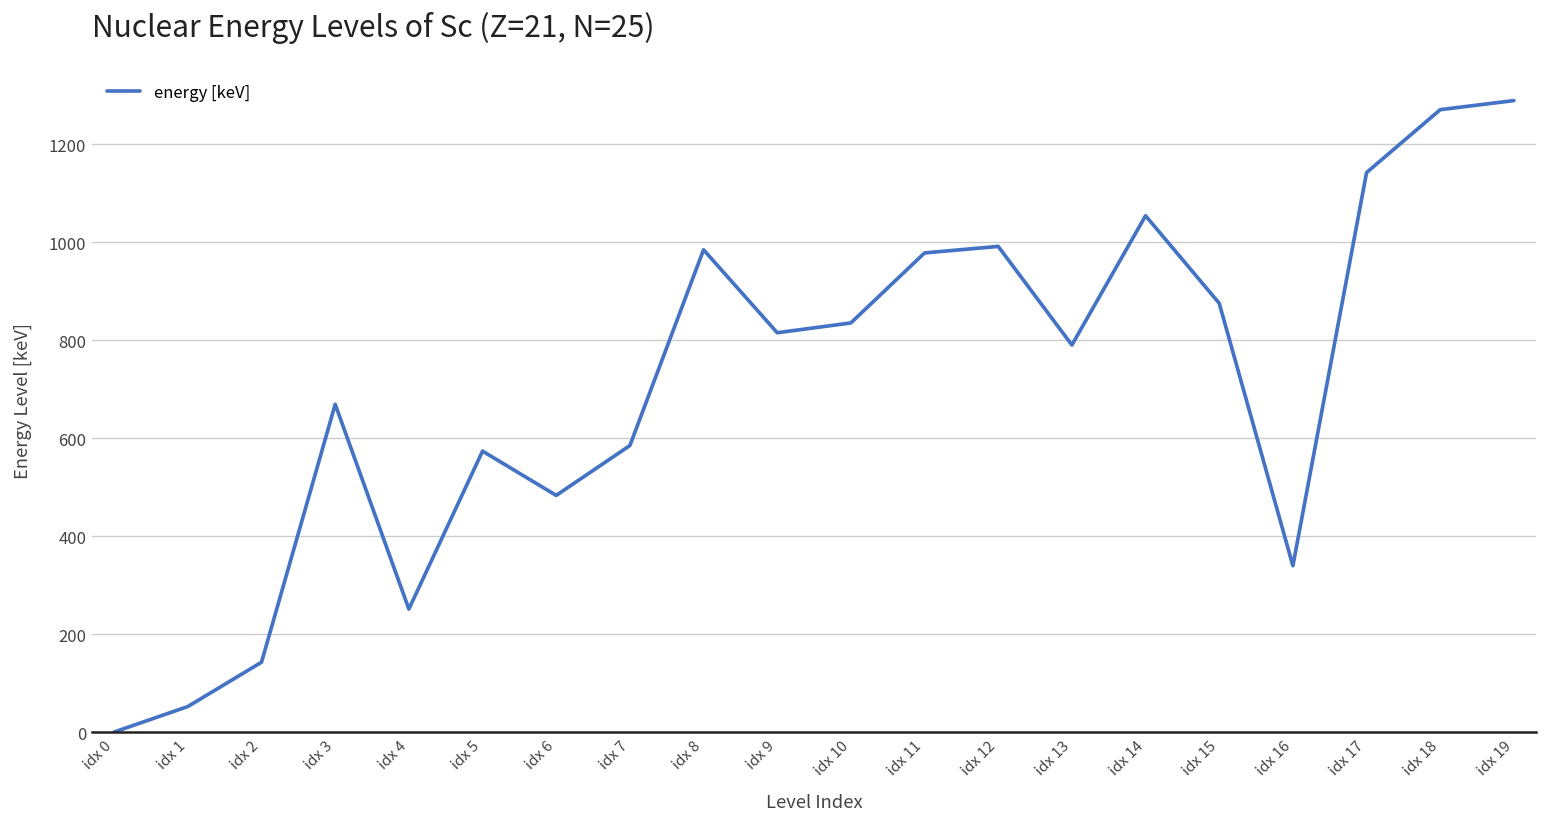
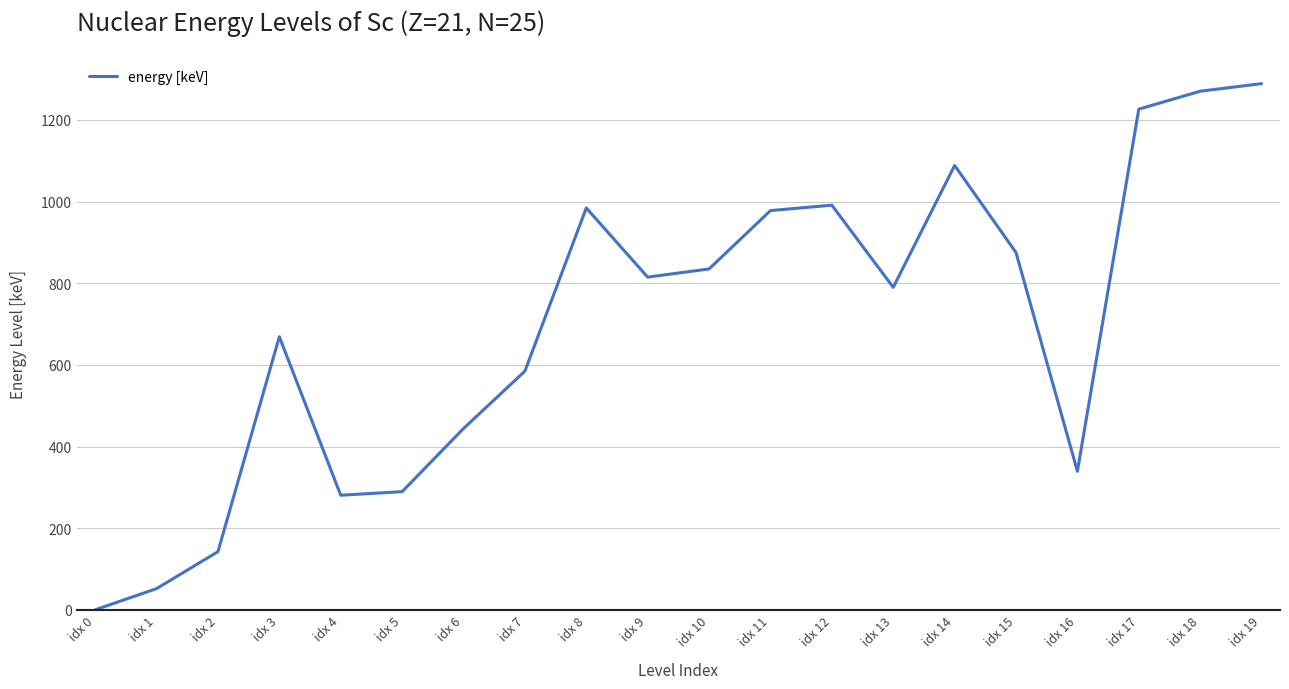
idx 4: 250 -> 280
idx 5: 570 -> 290
idx 6: 480 -> 440
idx 14: 1050 -> 1090
idx 17: 1140 -> 1230
